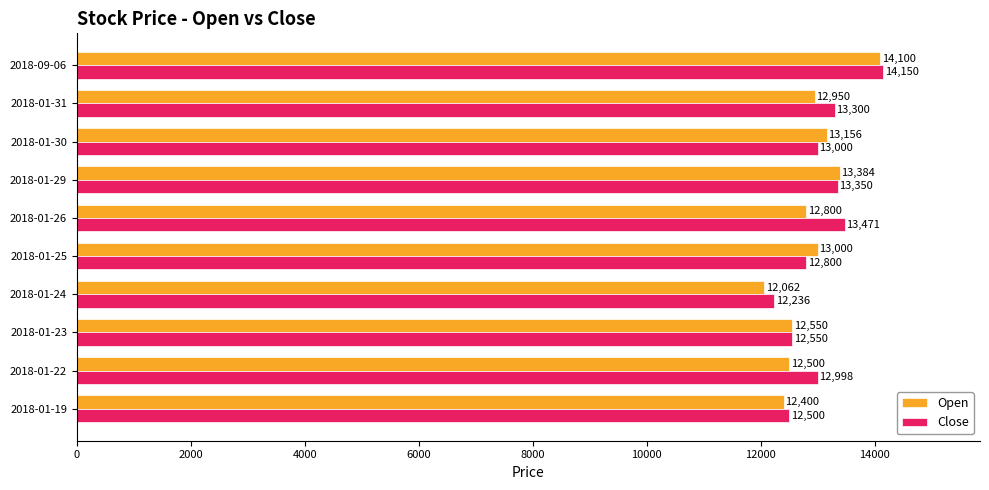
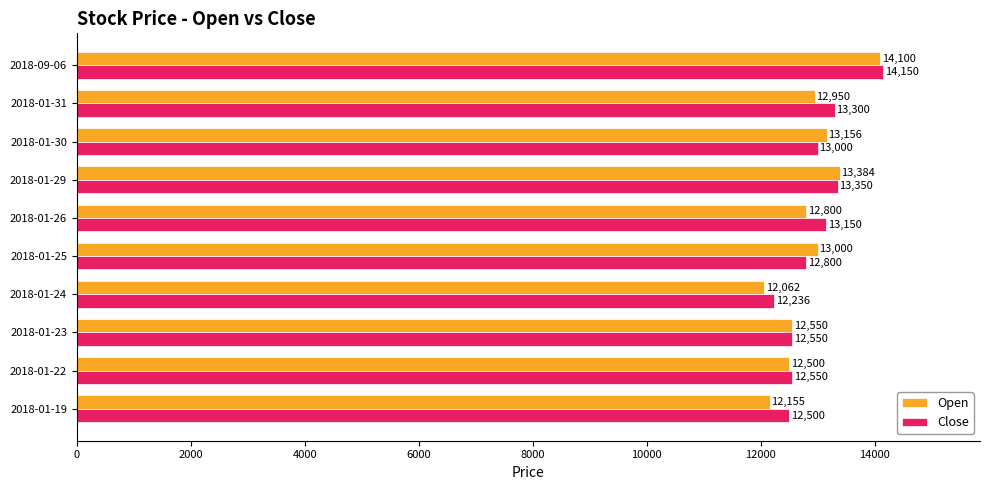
Close, 2018-01-26: 13,471 -> 13,150
Close, 2018-01-22: 12,998 -> 12,550
Open, 2018-01-19: 12,400 -> 12,155
